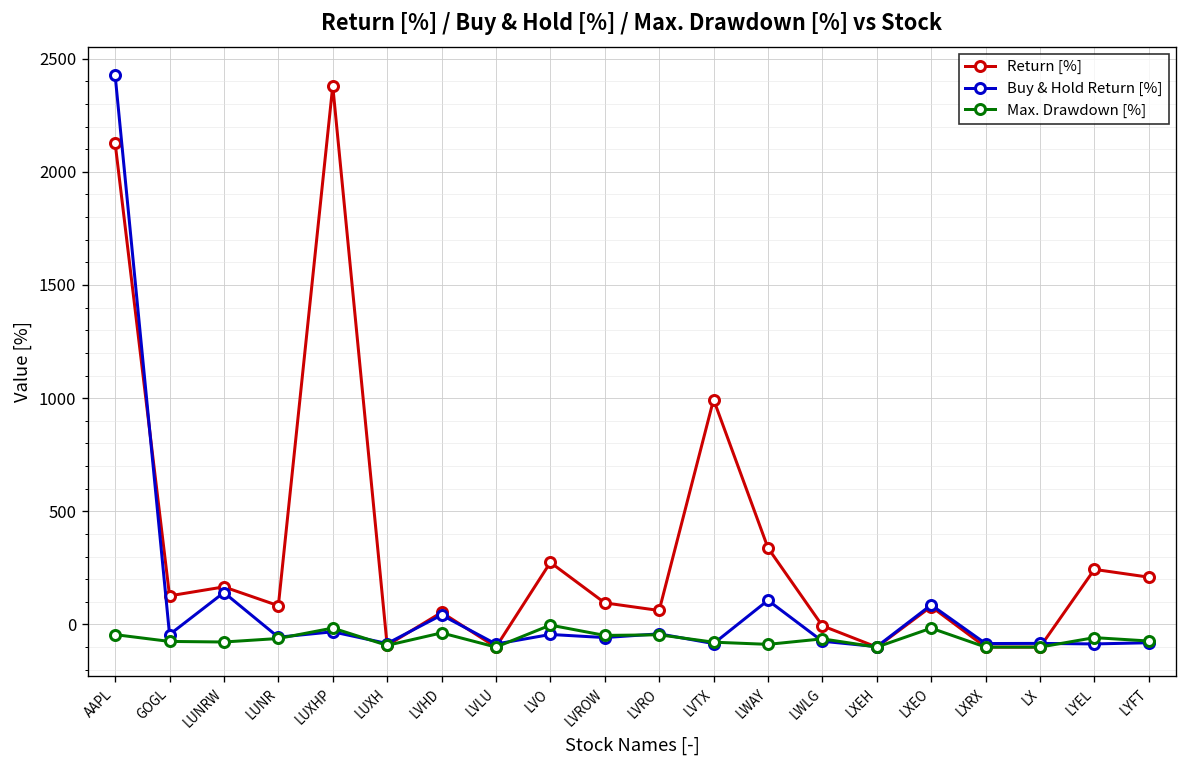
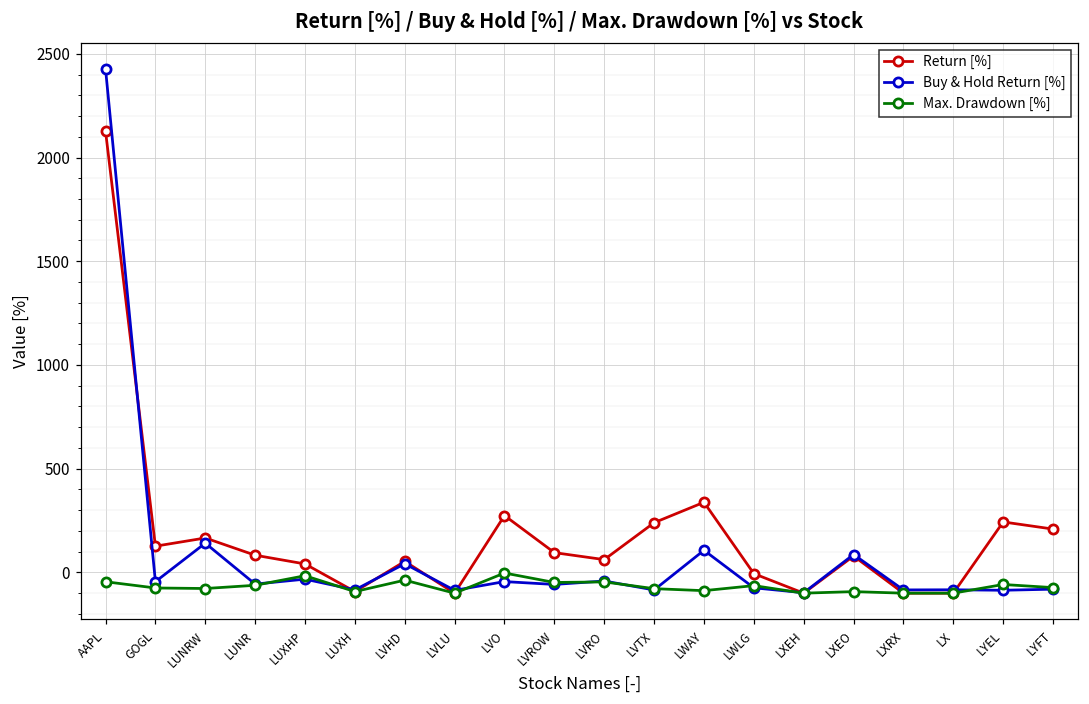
Return [%], LUXHP: 2380 -> 40
Return [%], LVTX: 990 -> 240
Max. Drawdown [%], LXEO: -20 -> -90
